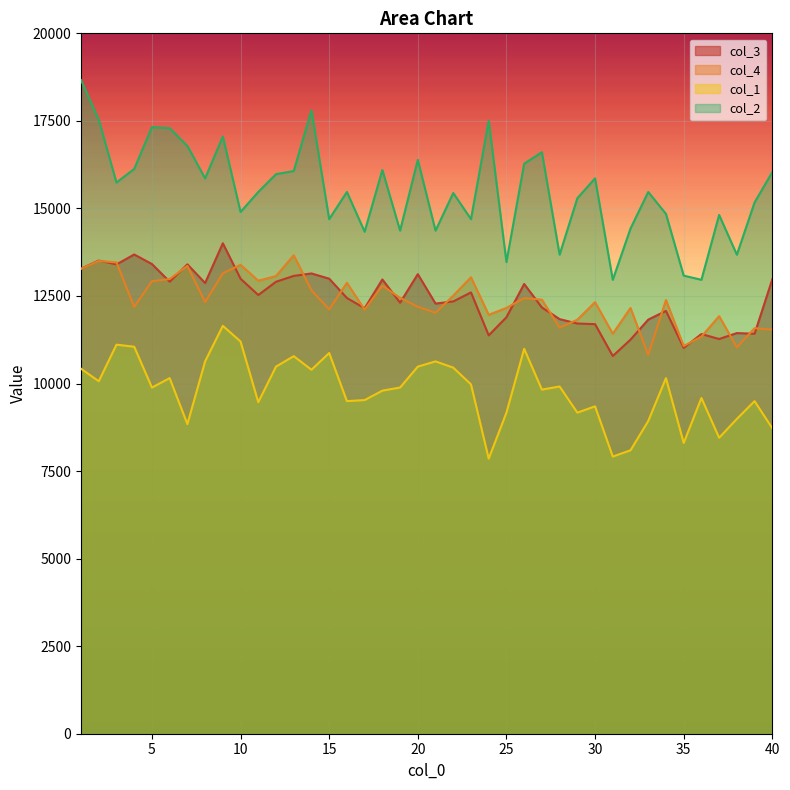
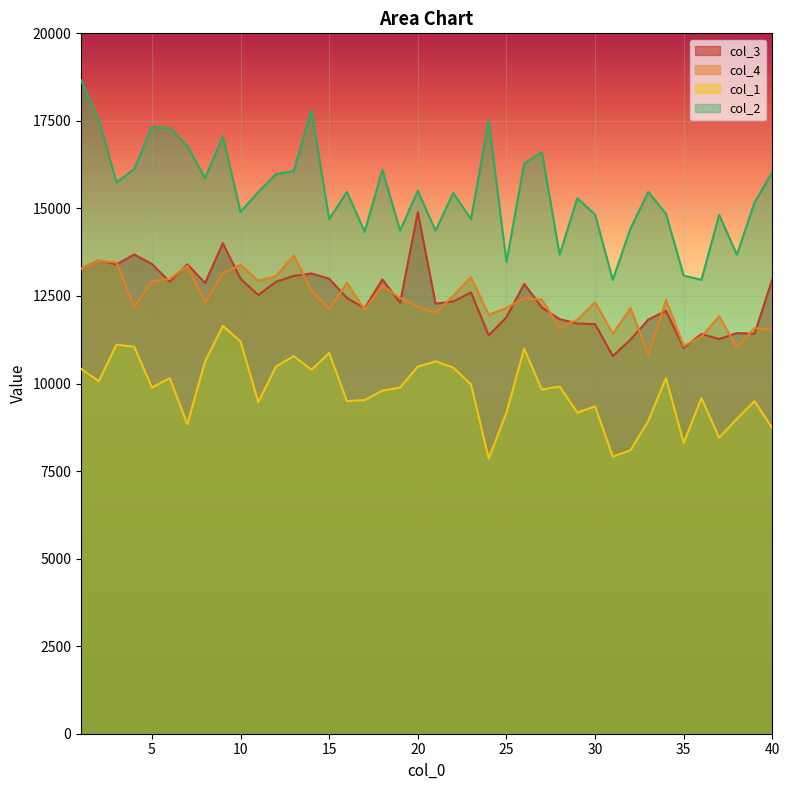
col_3, 20: 13100 -> 14900
col_2, 20: 16400 -> 15500
col_2, 30: 15900 -> 14800
